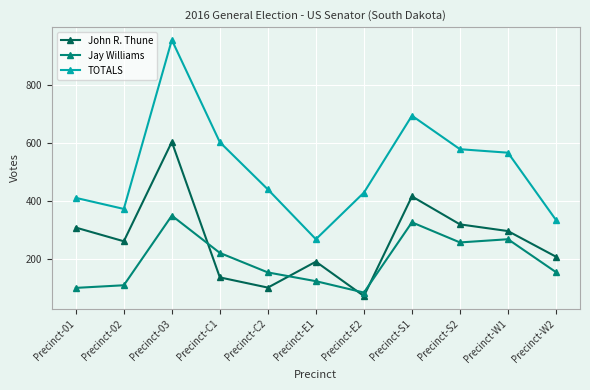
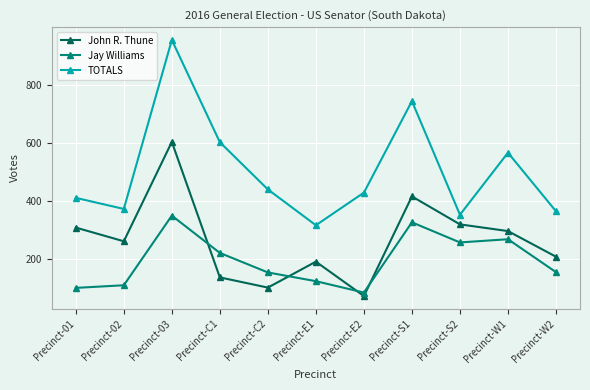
TOTALS, Precinct-E1: 270 -> 320
TOTALS, Precinct-S1: 690 -> 740
TOTALS, Precinct-S2: 580 -> 350
TOTALS, Precinct-W2: 340 -> 370
